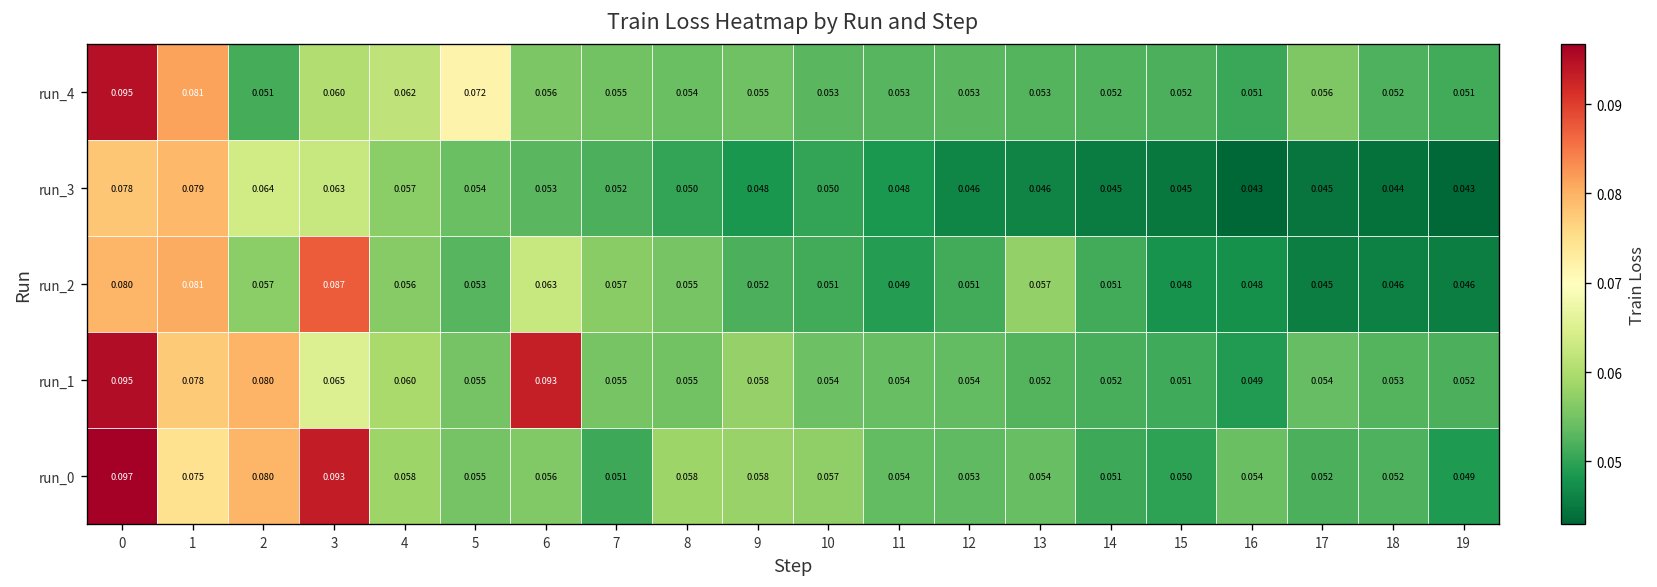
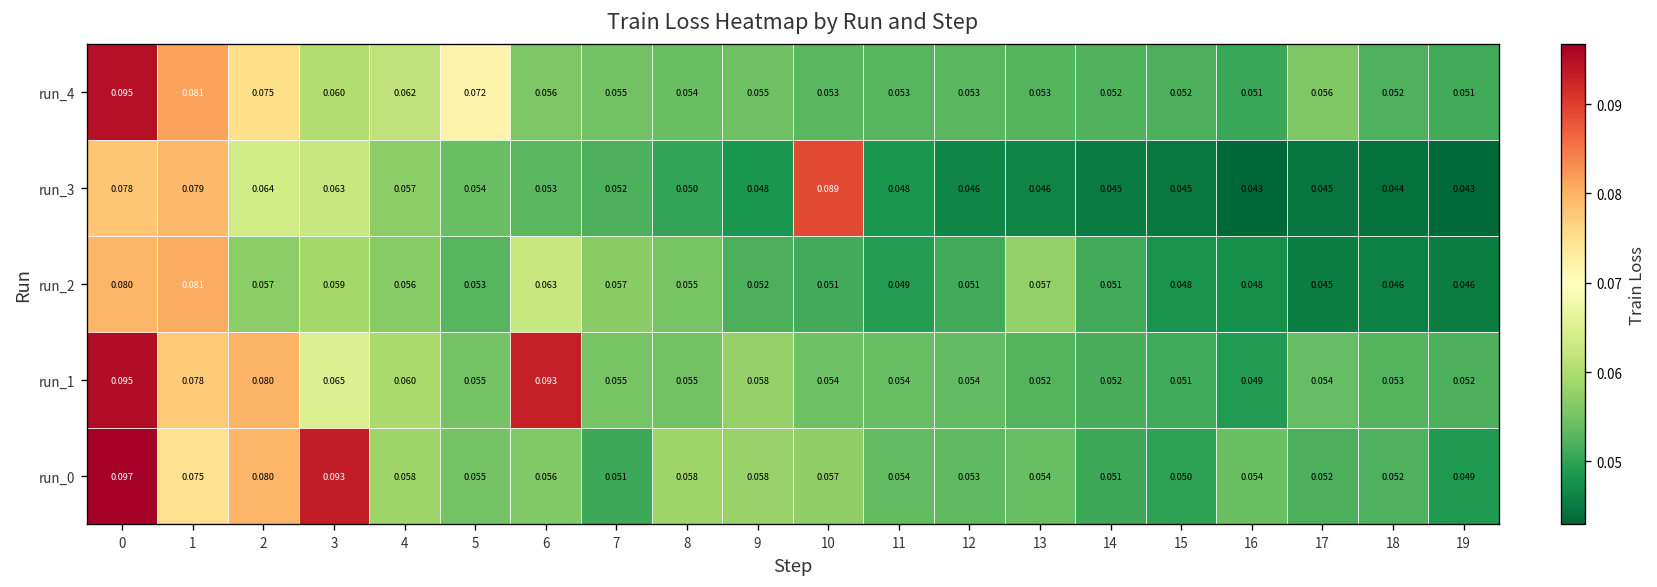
run_4, 2: 0.051 -> 0.075
run_3, 10: 0.050 -> 0.089
run_2, 3: 0.087 -> 0.059
